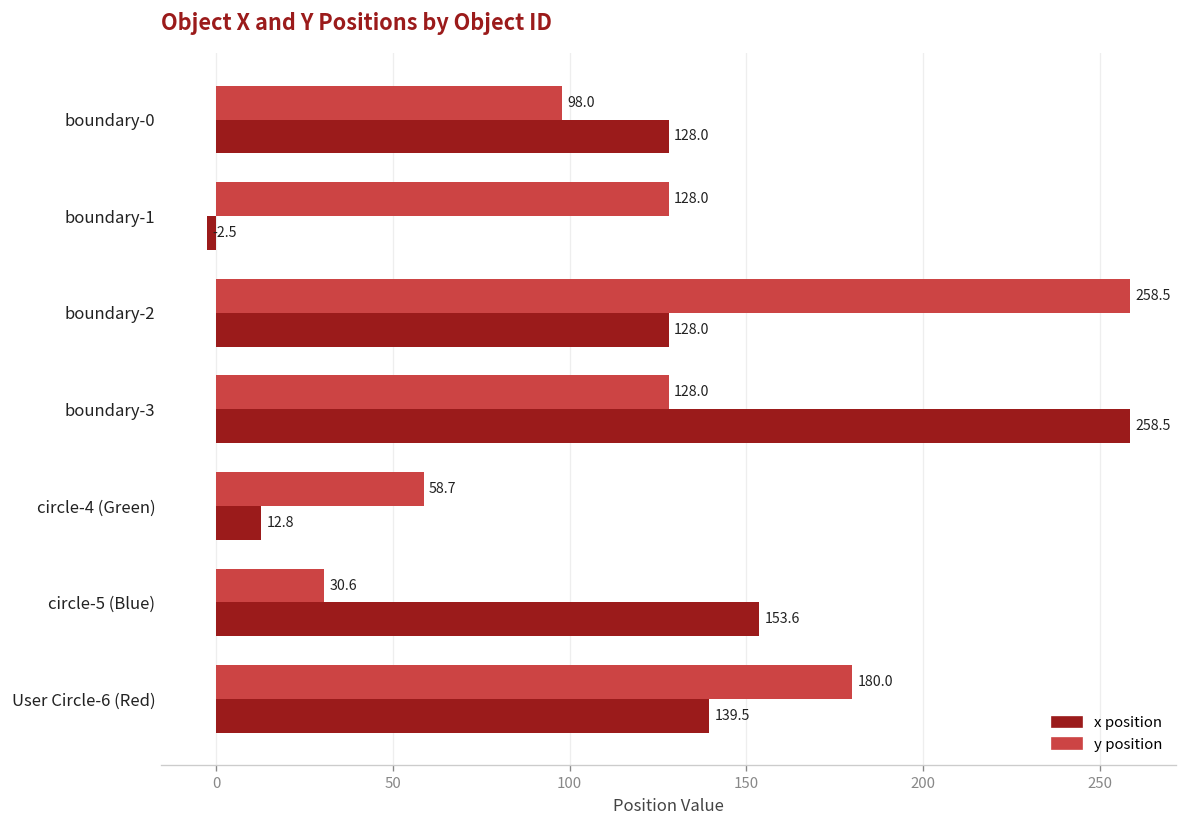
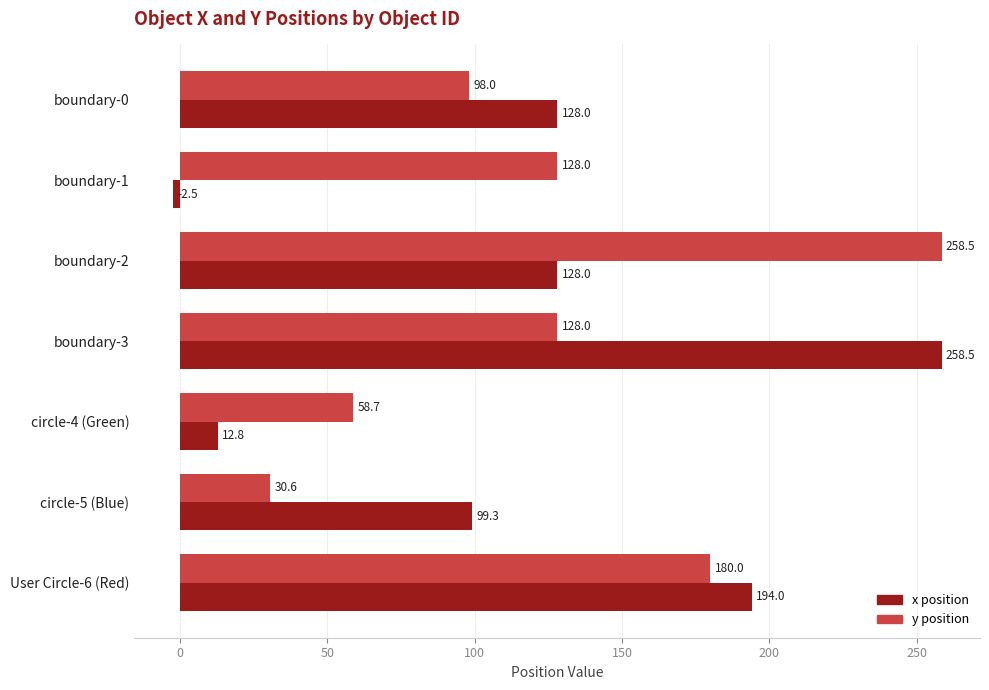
x position, circle-5 (Blue): 153.6 -> 99.3
x position, User Circle-6 (Red): 139.5 -> 194.0
